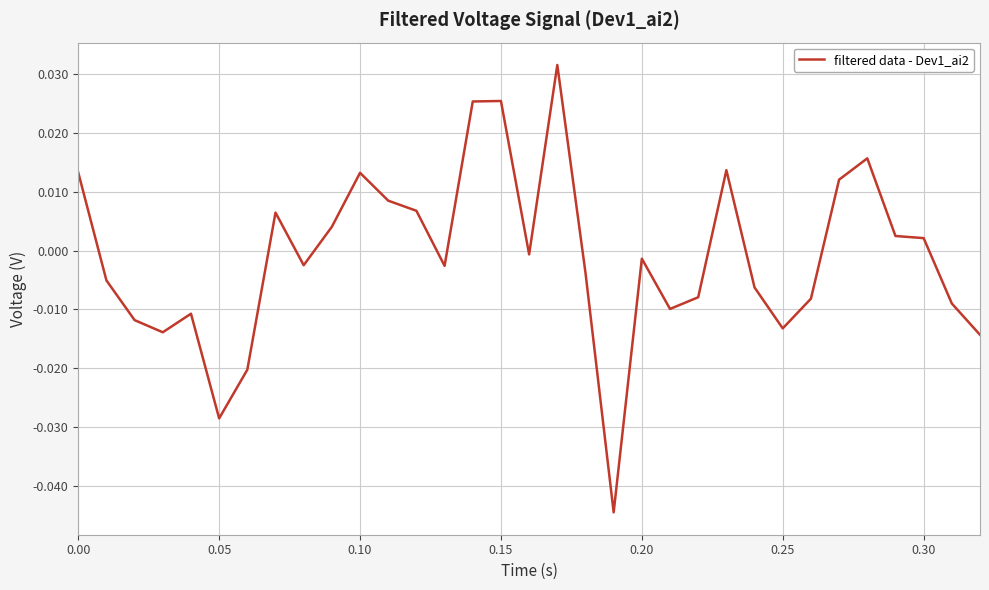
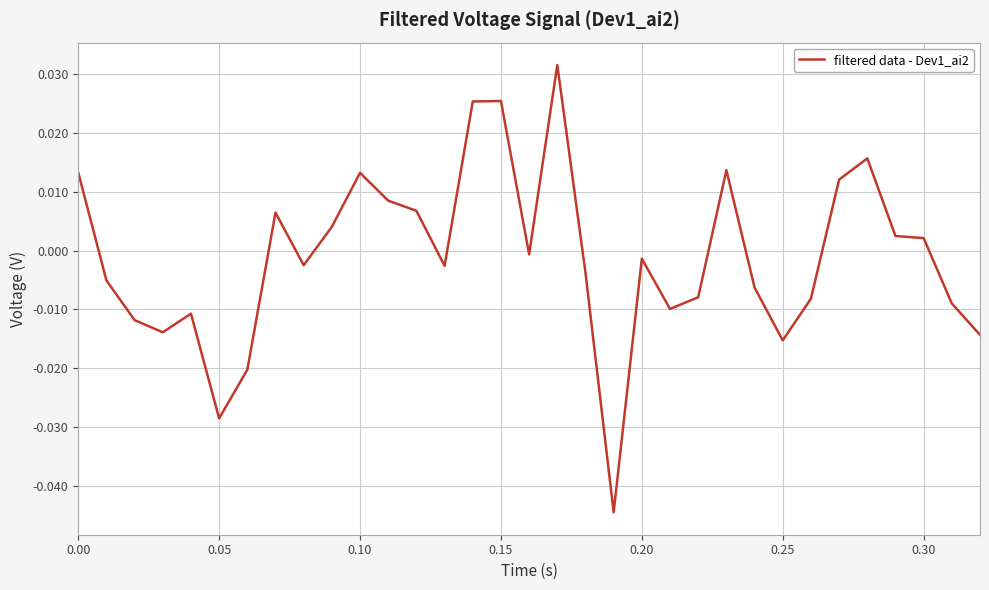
0.25: -0.013 -> -0.015
